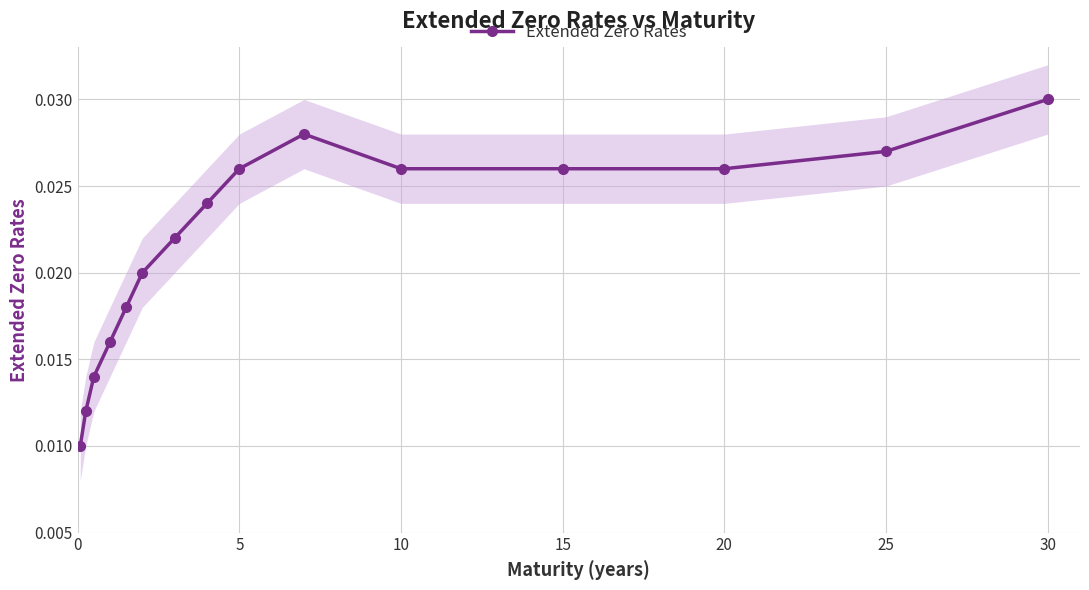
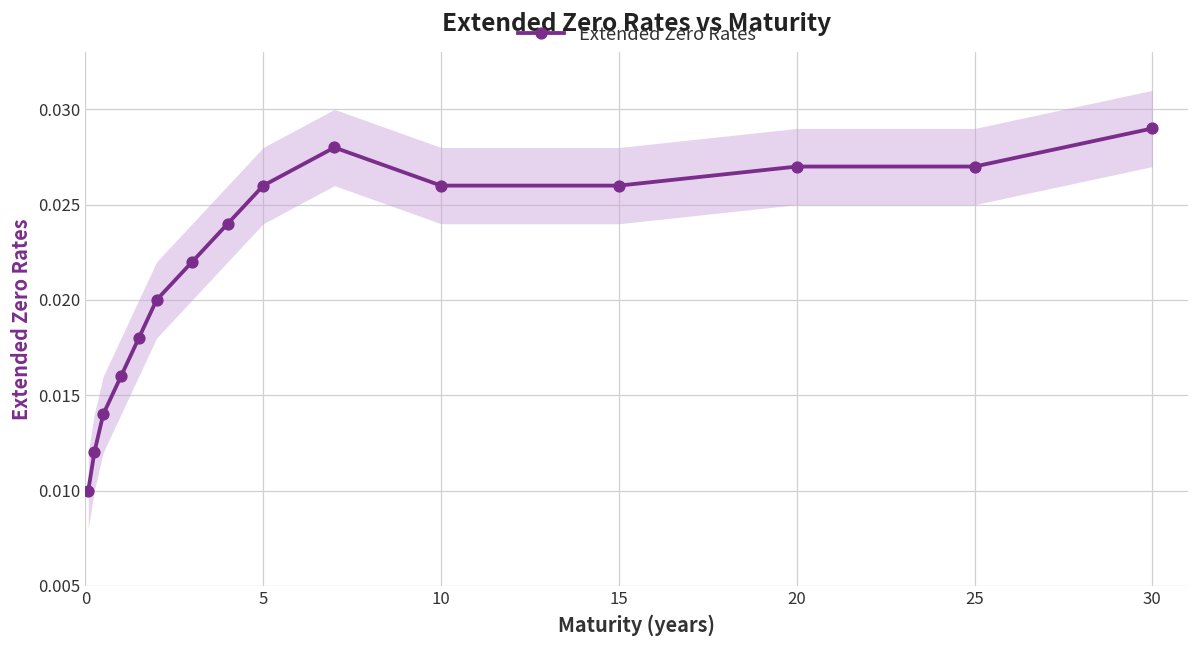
Extended Zero Rates, 20: 0.026 -> 0.027
Extended Zero Rates, 30: 0.030 -> 0.029
